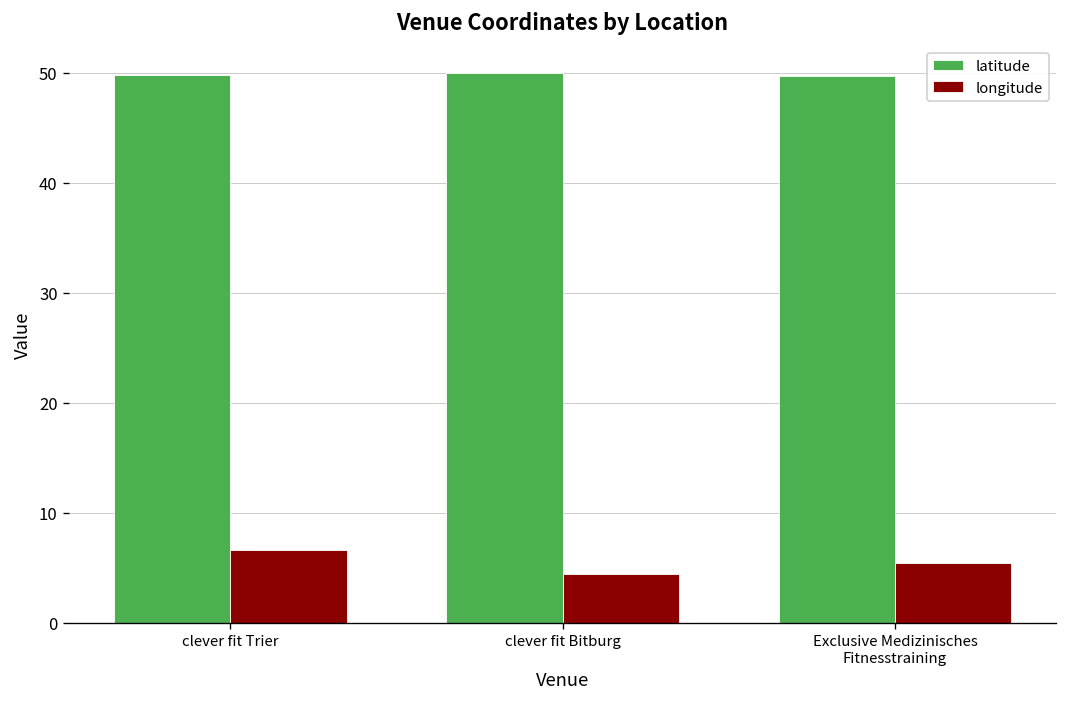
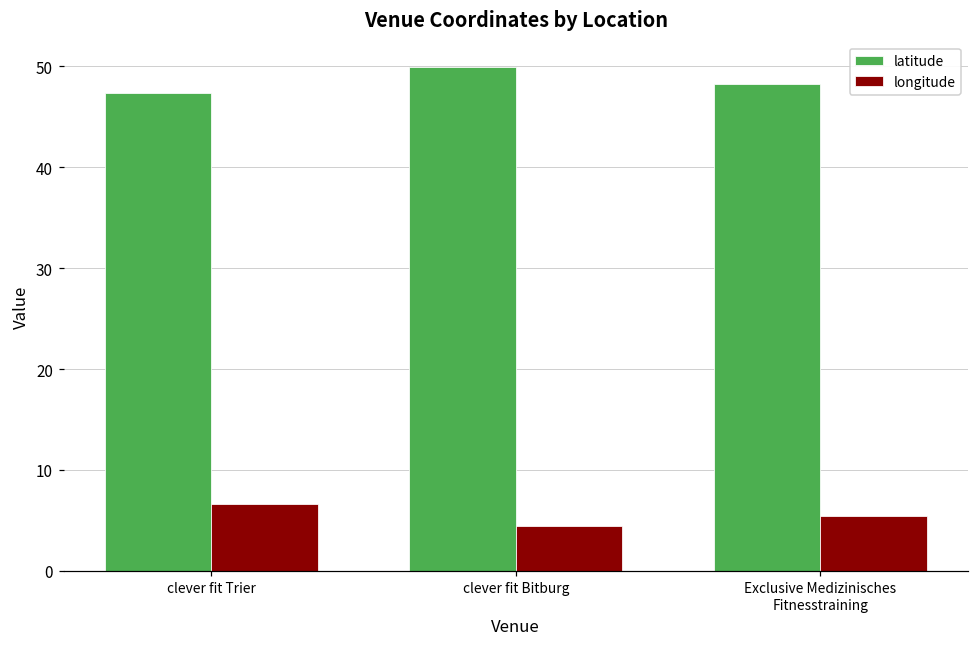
latitude, clever fit Trier: 50 -> 47
latitude, Exclusive Medizinisches Fitnesstraining: 50 -> 48
